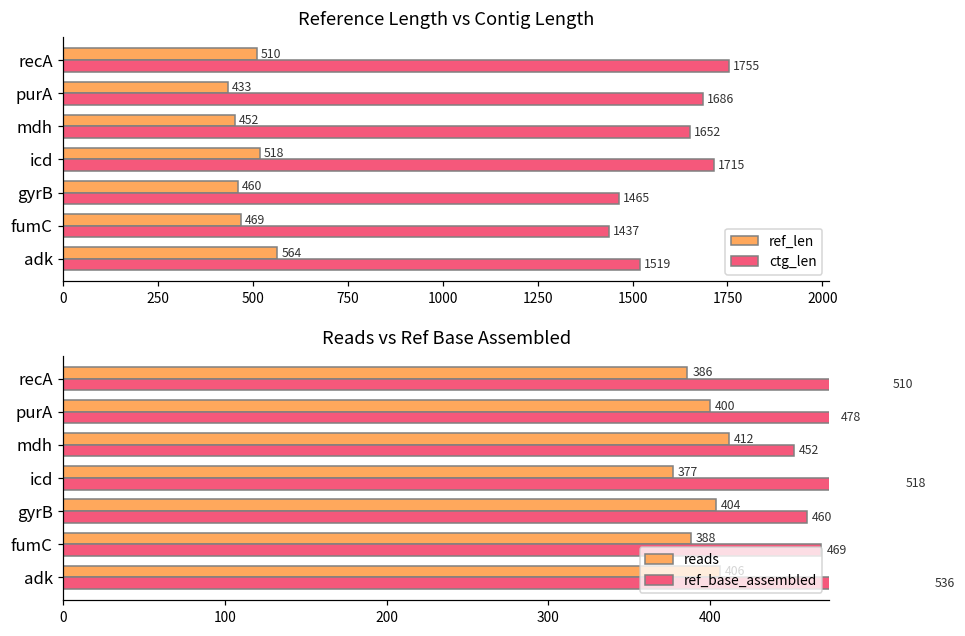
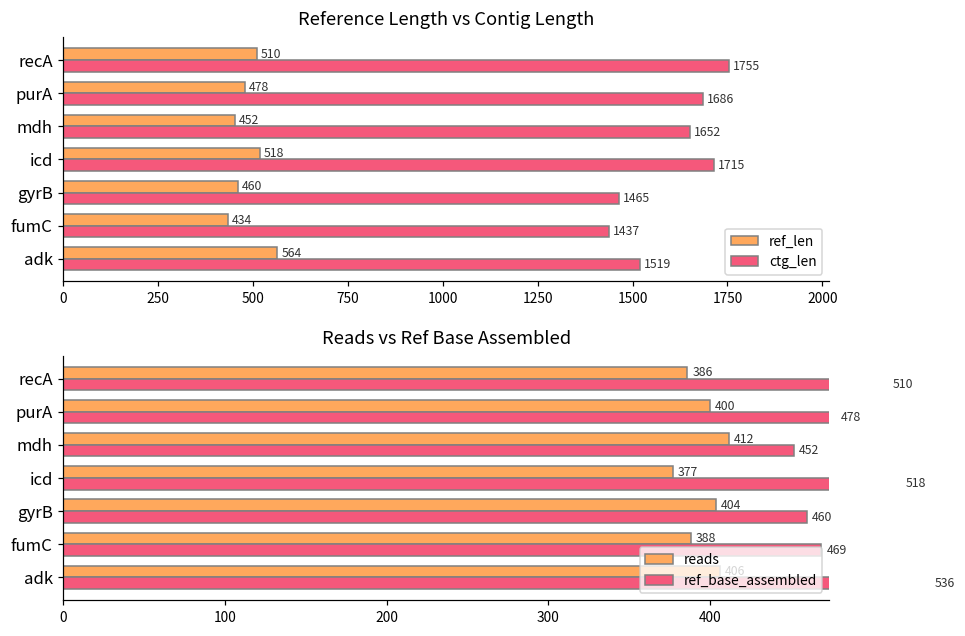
Reference Length vs Contig Length, ref_len, purA: 433 -> 478
Reference Length vs Contig Length, ref_len, fumC: 469 -> 434
